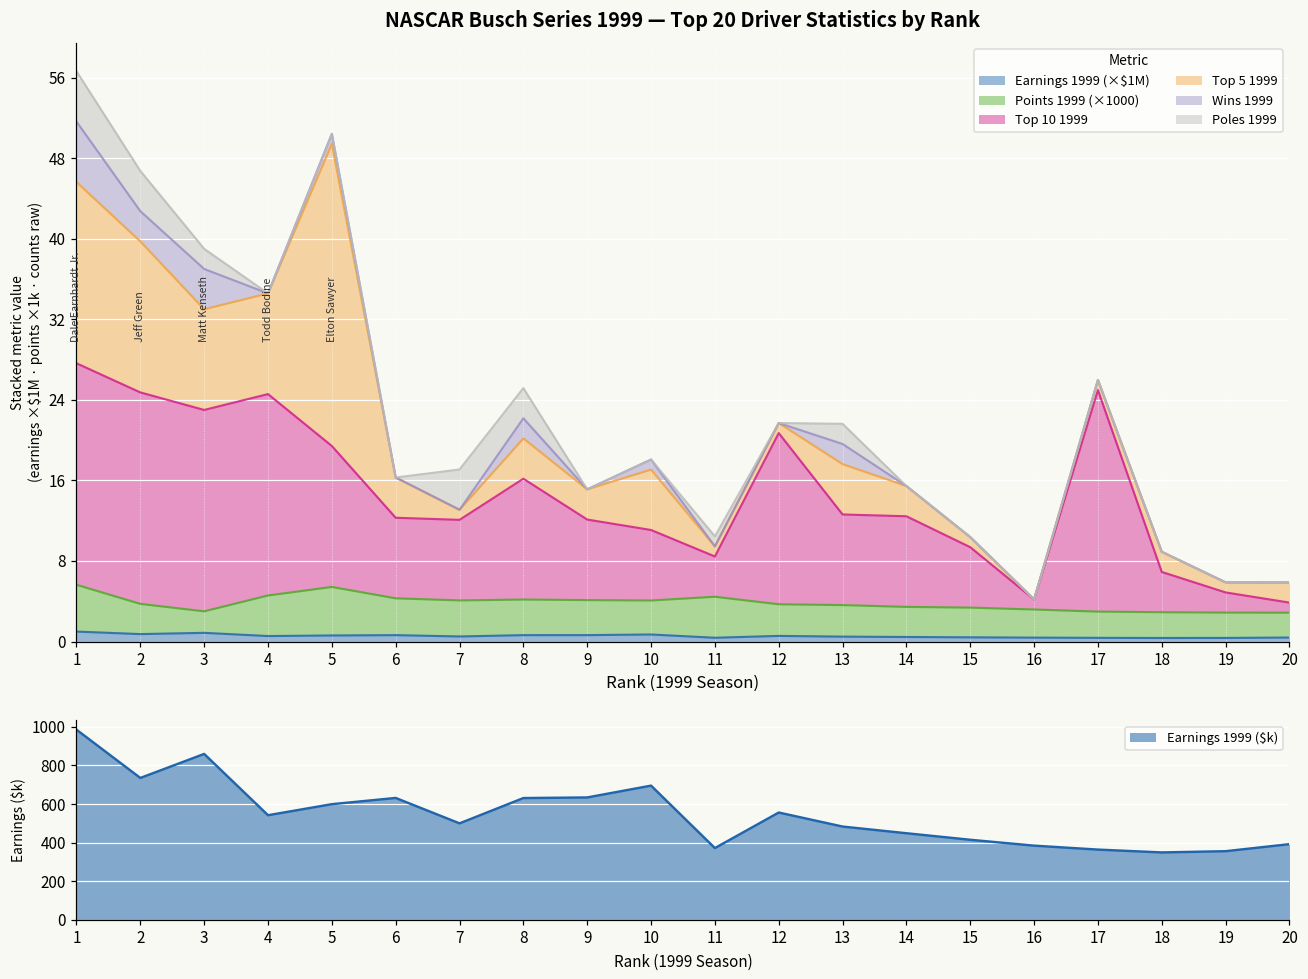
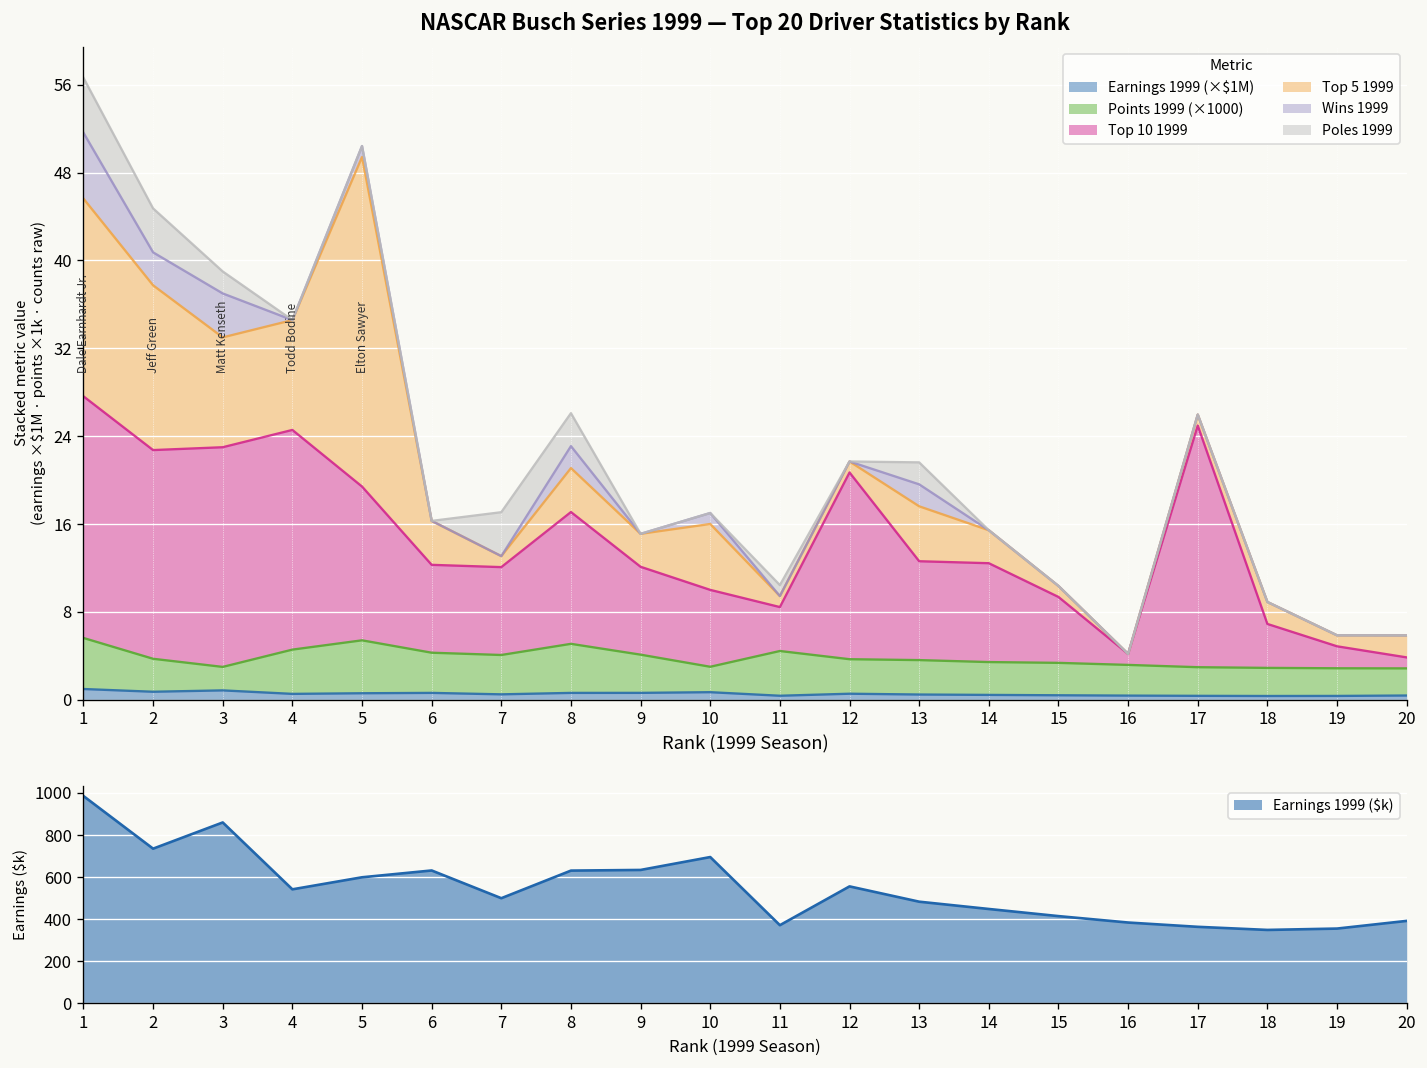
NASCAR Busch Series 1999 — Top 20 Driver Statistics by Rank, Top 10 1999, 2: 21 -> 19
NASCAR Busch Series 1999 — Top 20 Driver Statistics by Rank, Points 1999 (×1000), 8: 3.5 -> 4.5
NASCAR Busch Series 1999 — Top 20 Driver Statistics by Rank, Points 1999 (×1000), 10: 3 -> 2
